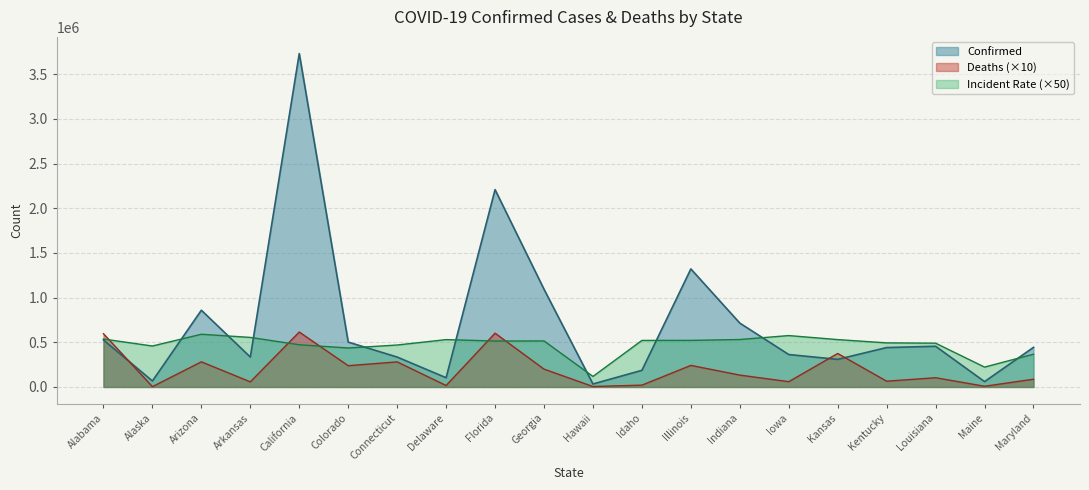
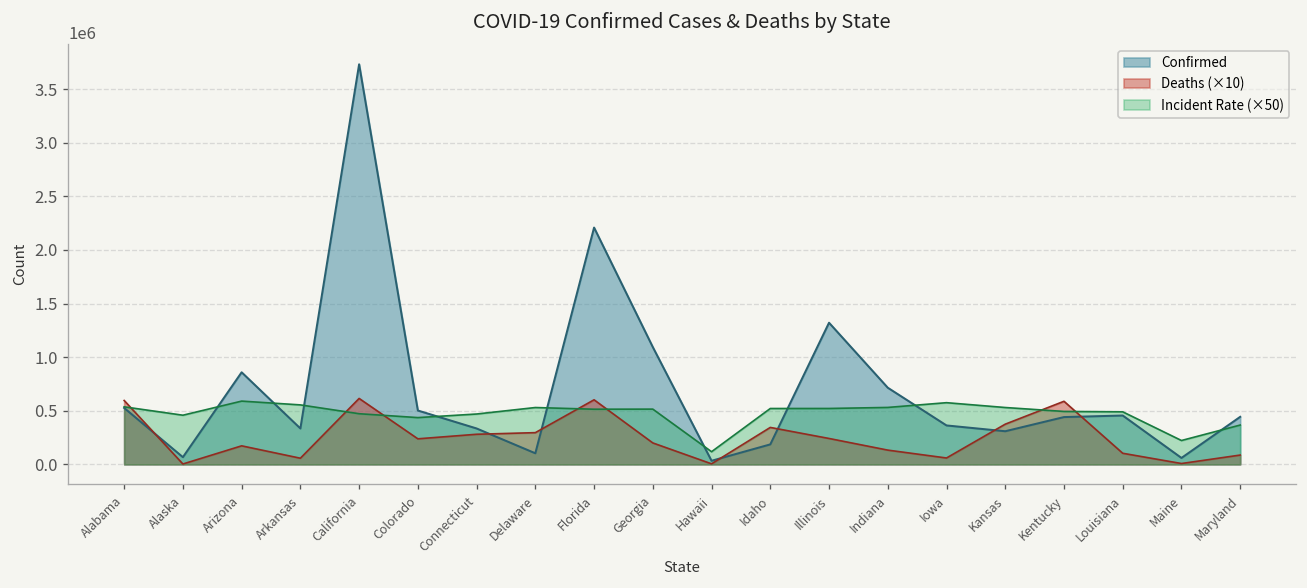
Deaths (×10), Arizona: 300000 -> 200000
Deaths (×10), Delaware: 0 -> 300000
Deaths (×10), Idaho: 0 -> 300000
Deaths (×10), Kentucky: 100000 -> 600000
